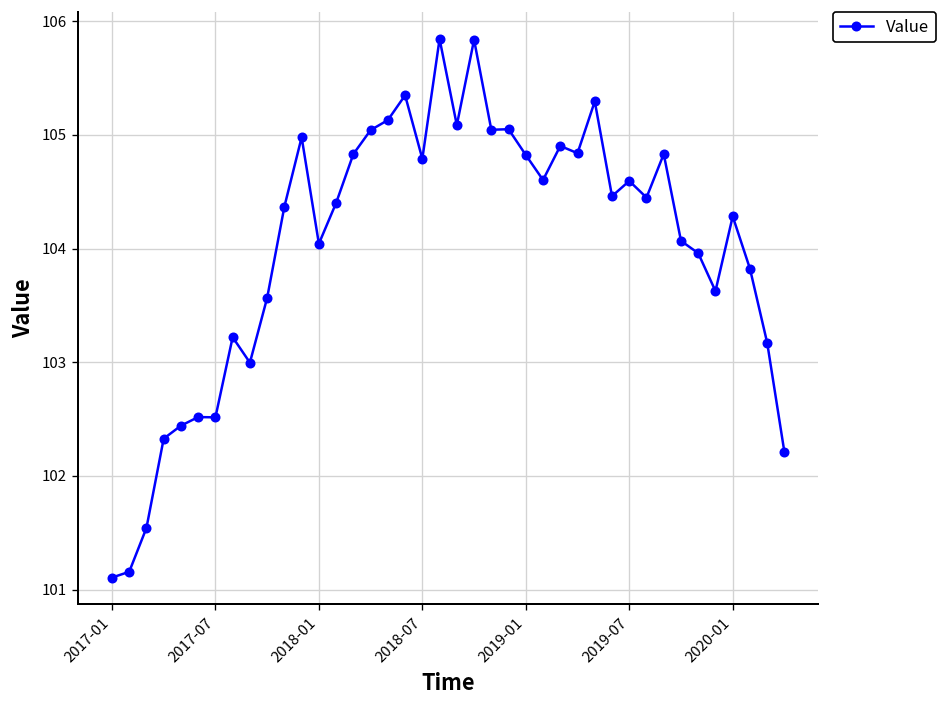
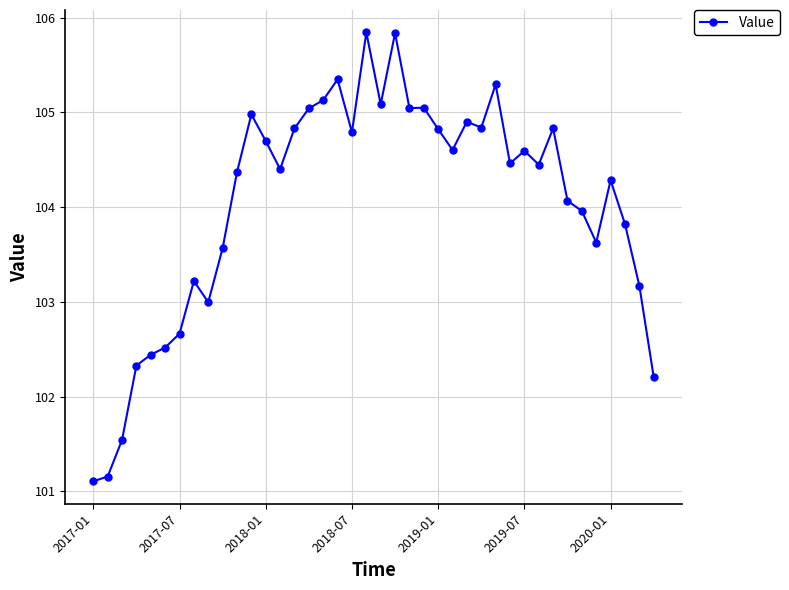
2017-07: 102.5 -> 102.7
2018-01: 104.0 -> 104.7
